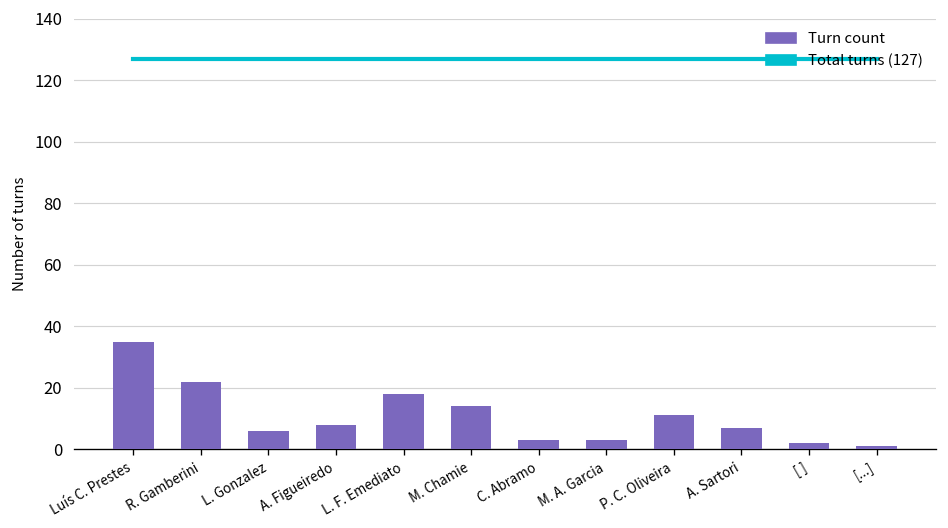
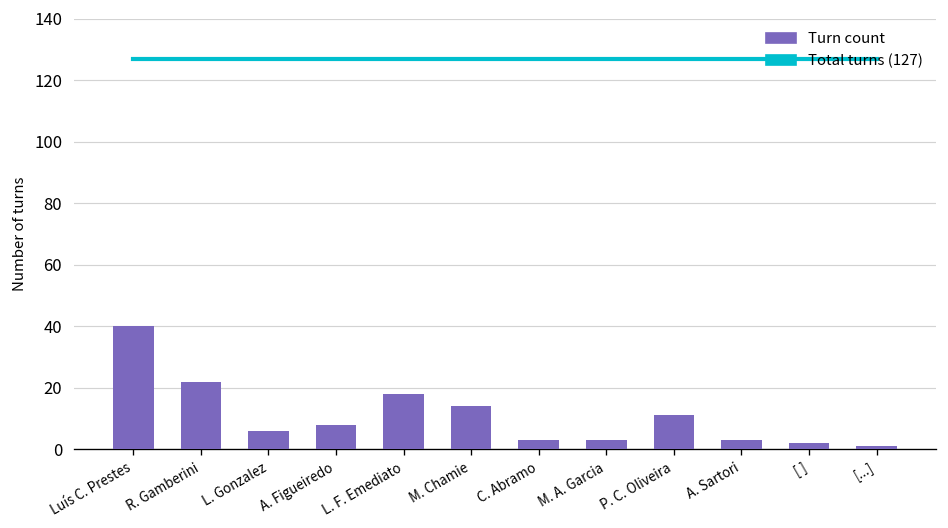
Turn count, Luís C. Prestes: 35 -> 40
Turn count, A. Sartori: 7 -> 3
